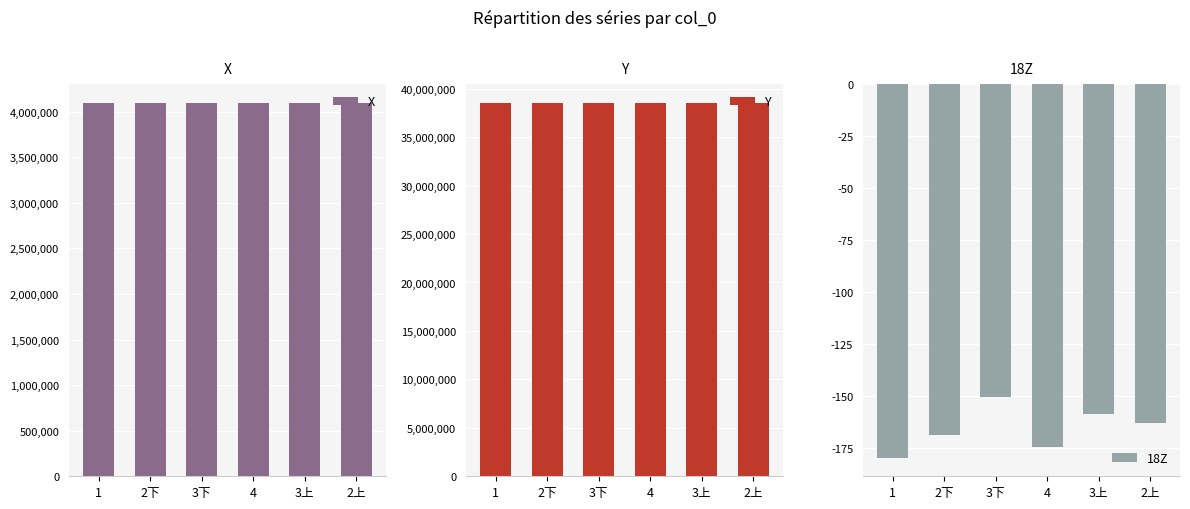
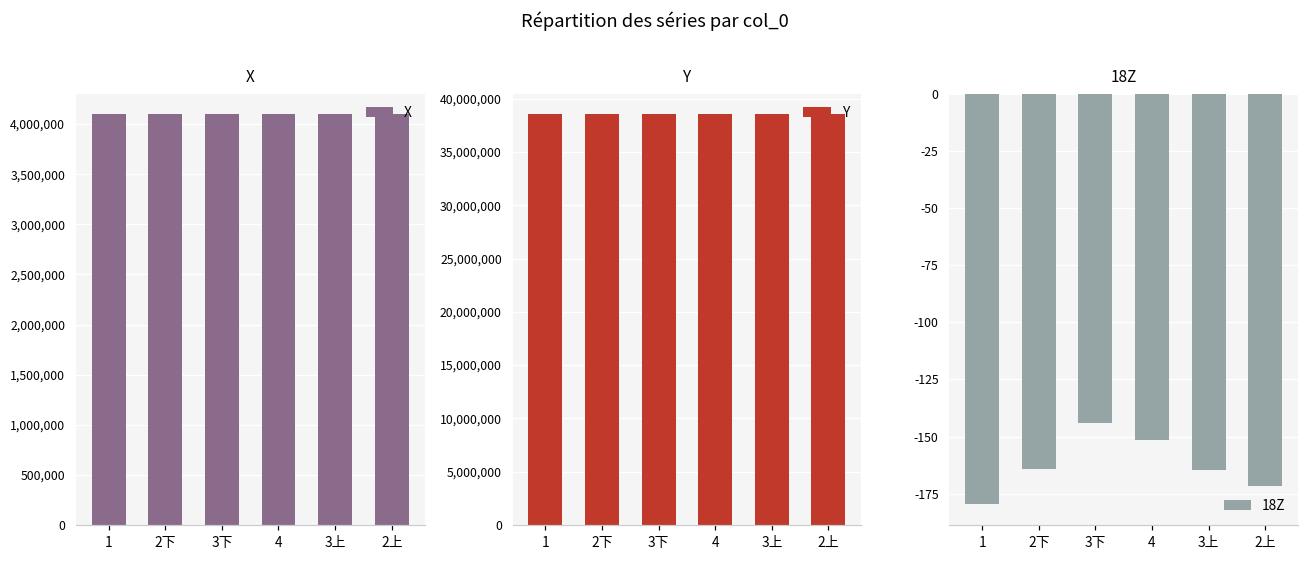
18Z, 2下: -169 -> -164
18Z, 3下: -151 -> -144
18Z, 4: -174 -> -151
18Z, 3上: -159 -> -165
18Z, 2上: -163 -> -171
